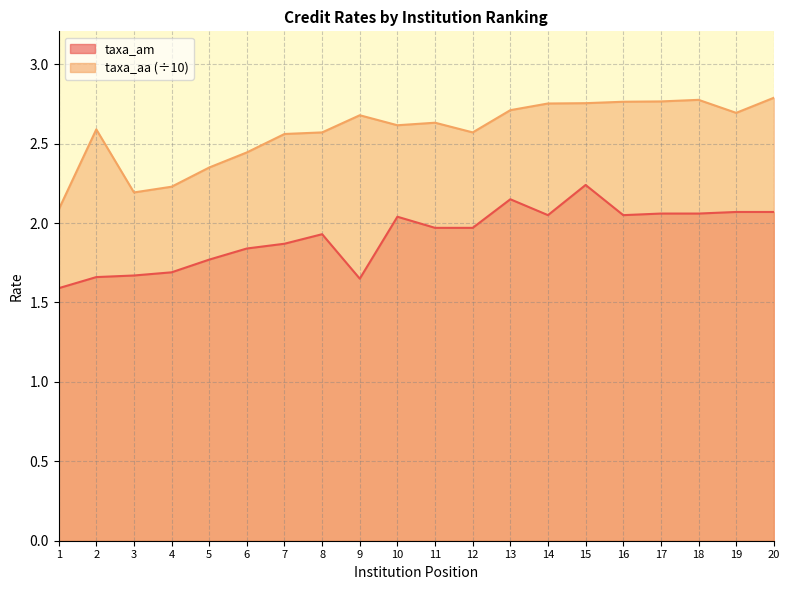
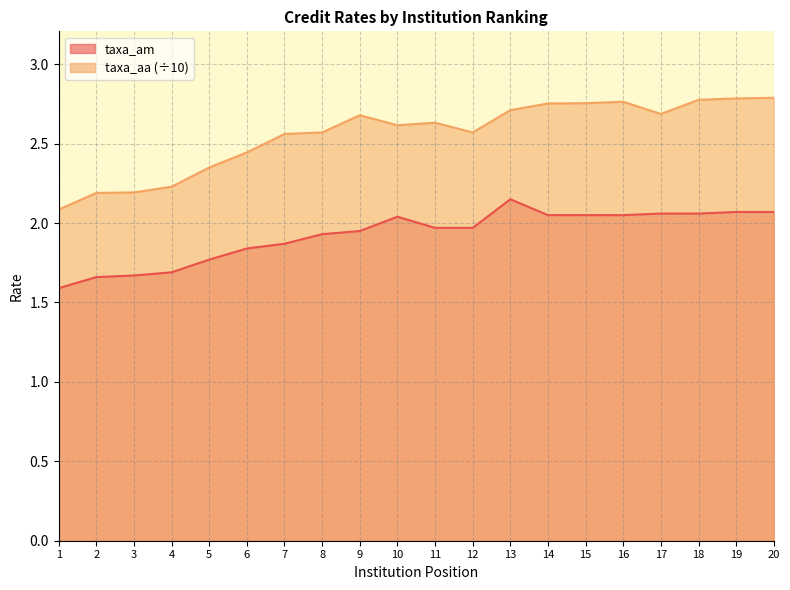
taxa_aa (÷10), 2: 2.59 -> 2.19
taxa_am, 9: 1.65 -> 1.95
taxa_am, 15: 2.24 -> 2.05
taxa_aa (÷10), 17: 2.77 -> 2.69
taxa_aa (÷10), 19: 2.69 -> 2.79
